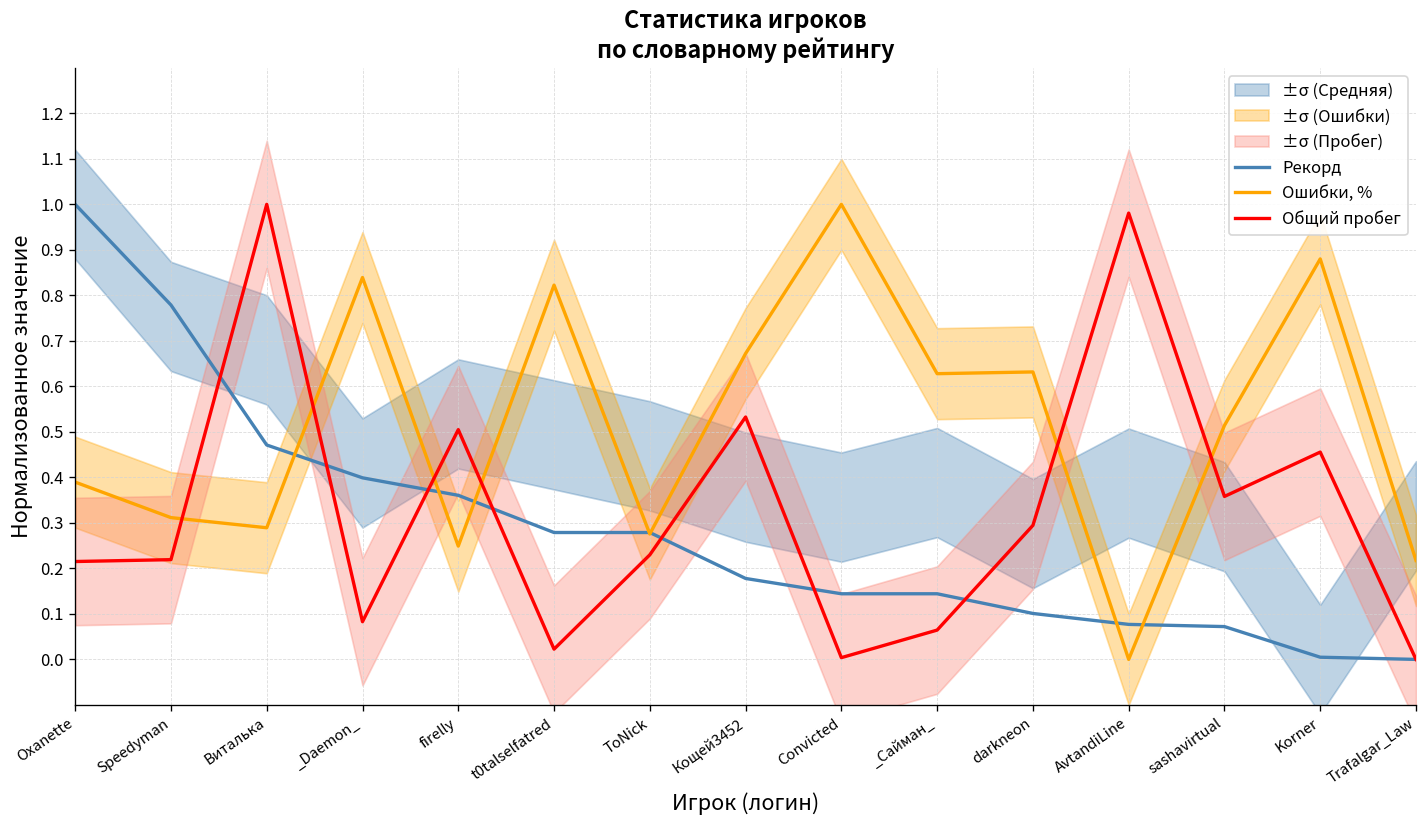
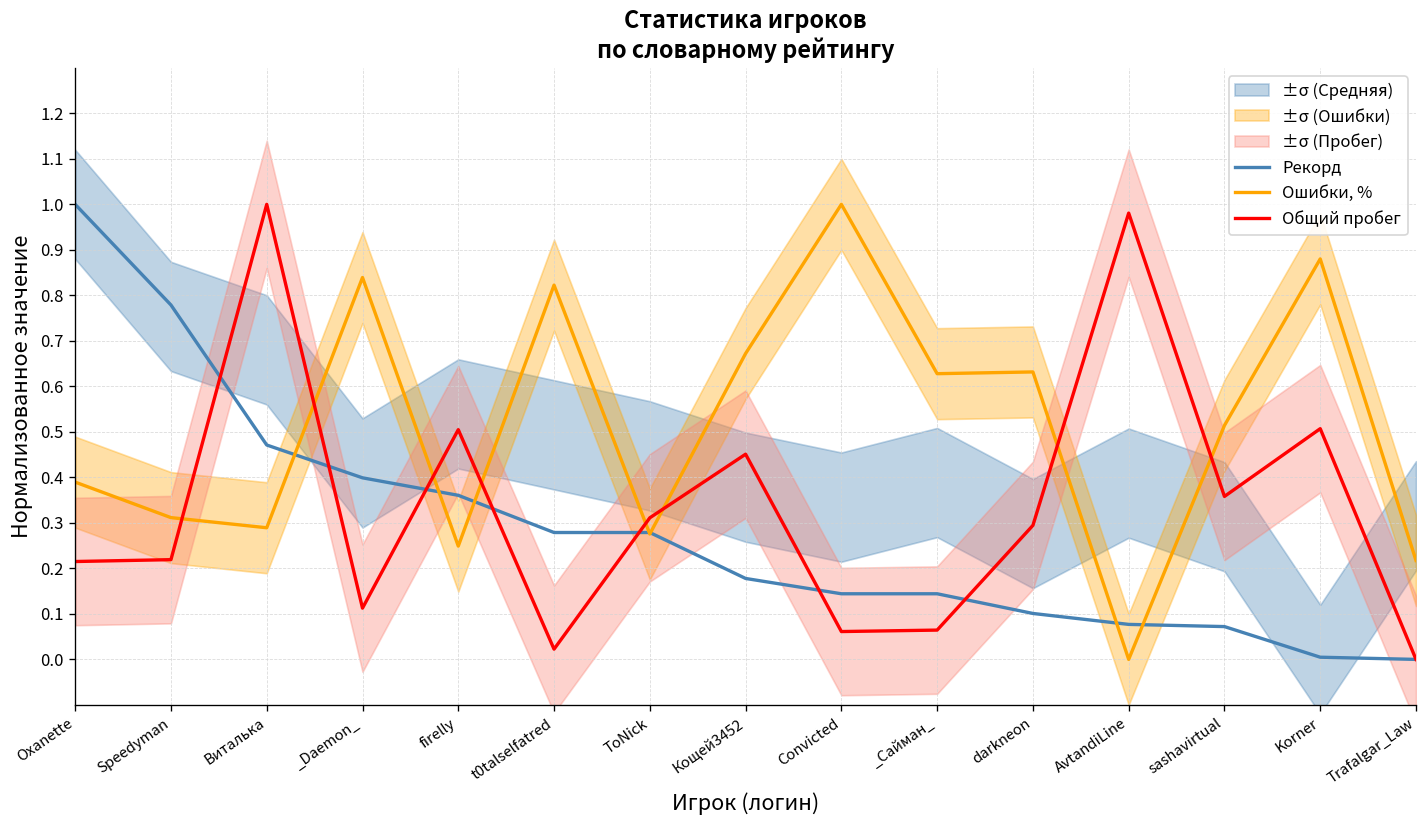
Общий пробег, _Daemon_: 0.08 -> 0.11
Общий пробег, ToNick: 0.23 -> 0.31
Общий пробег, Кощей3452: 0.53 -> 0.45
Общий пробег, Convicted: 0.00 -> 0.06
Общий пробег, Korner: 0.46 -> 0.51
